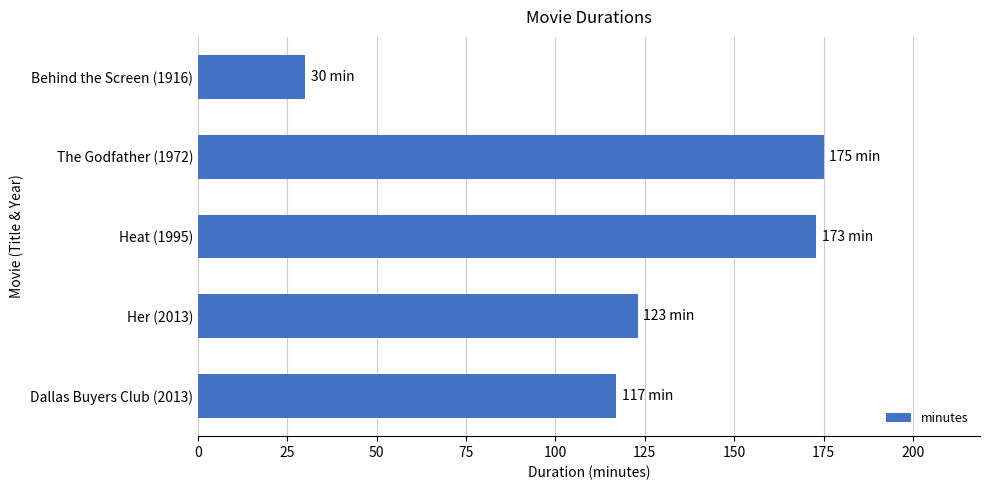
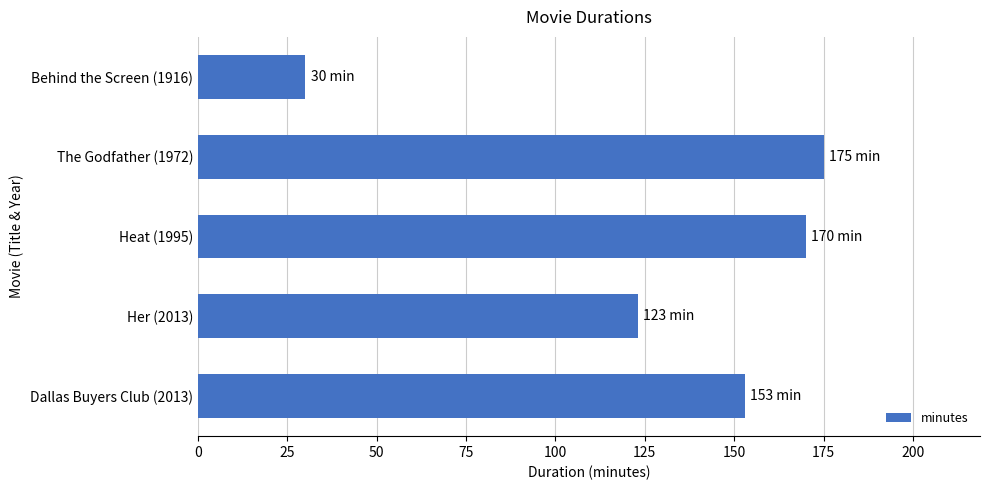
Heat (1995): 173 -> 170
Dallas Buyers Club (2013): 117 -> 153
